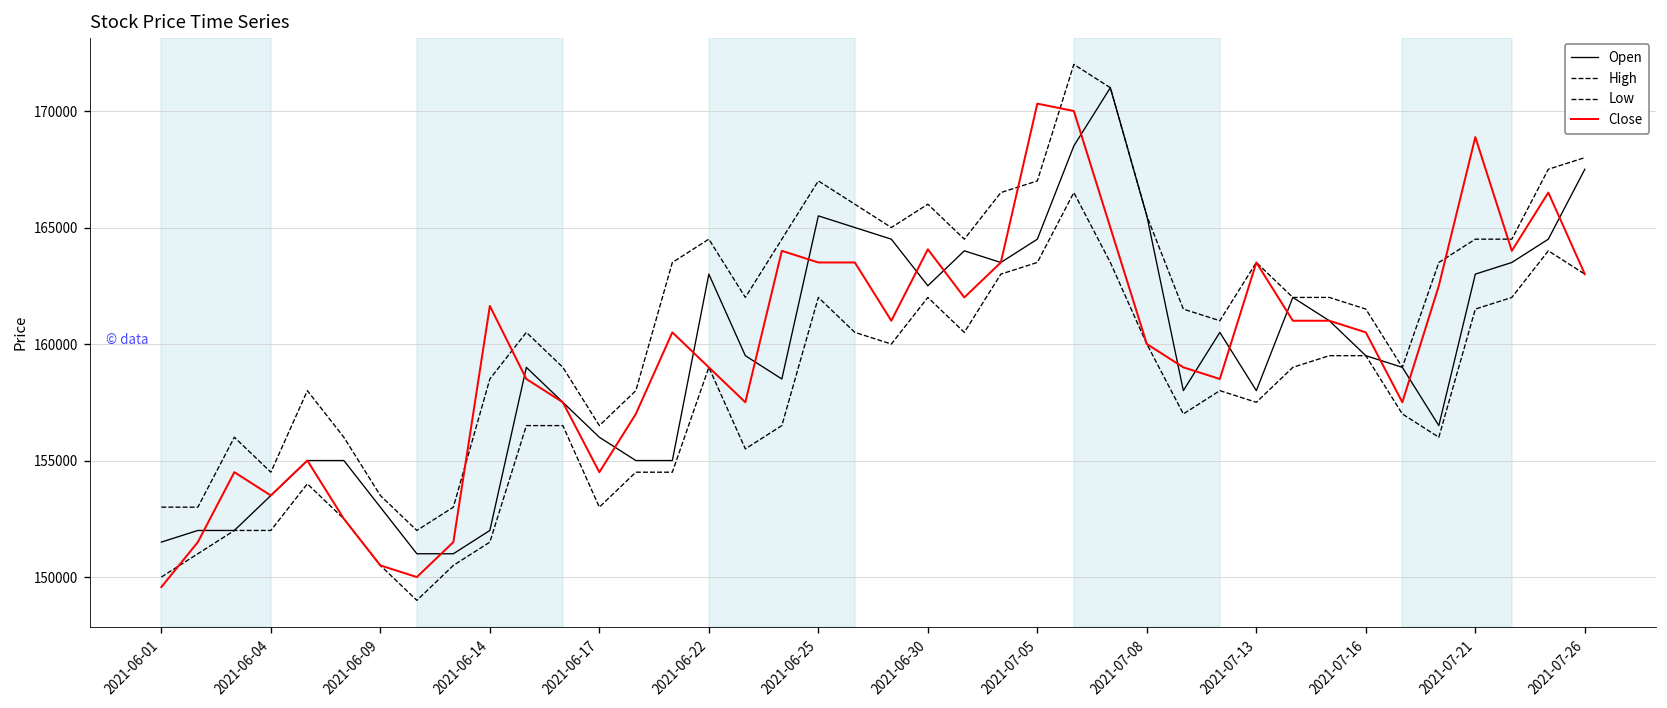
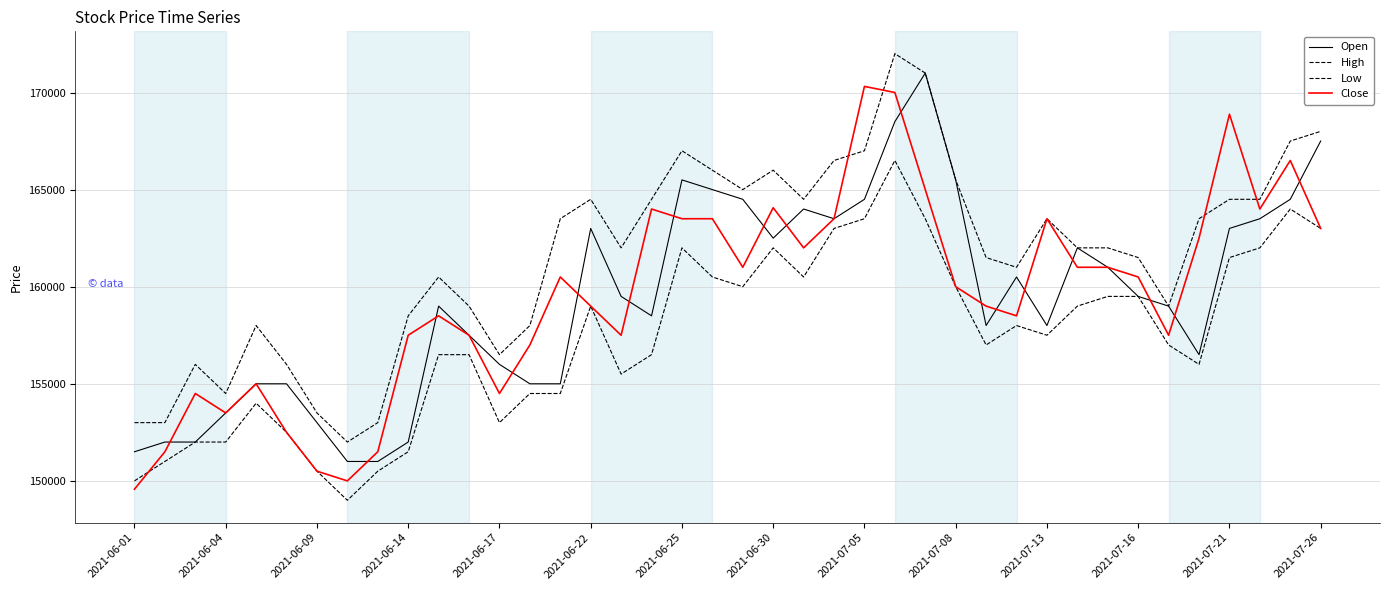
Close, 2021-06-14: 161600 -> 157500
